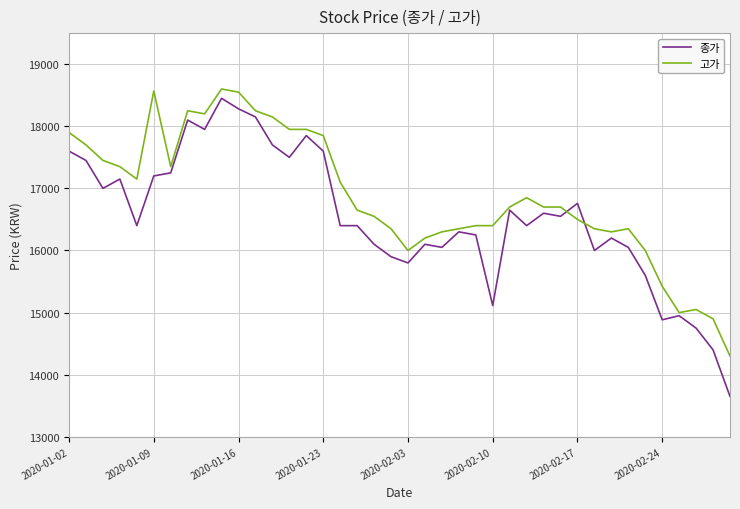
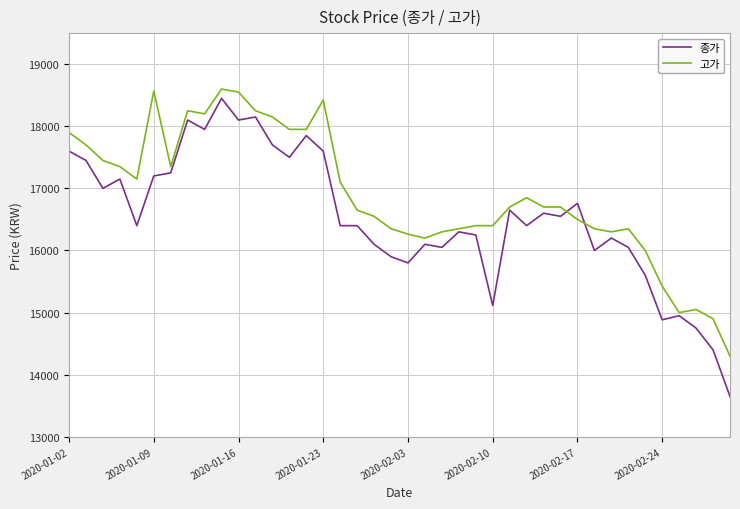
종가, 2020-01-16: 18300 -> 18100
고가, 2020-01-23: 17900 -> 18400
고가, 2020-02-03: 16000 -> 16300
